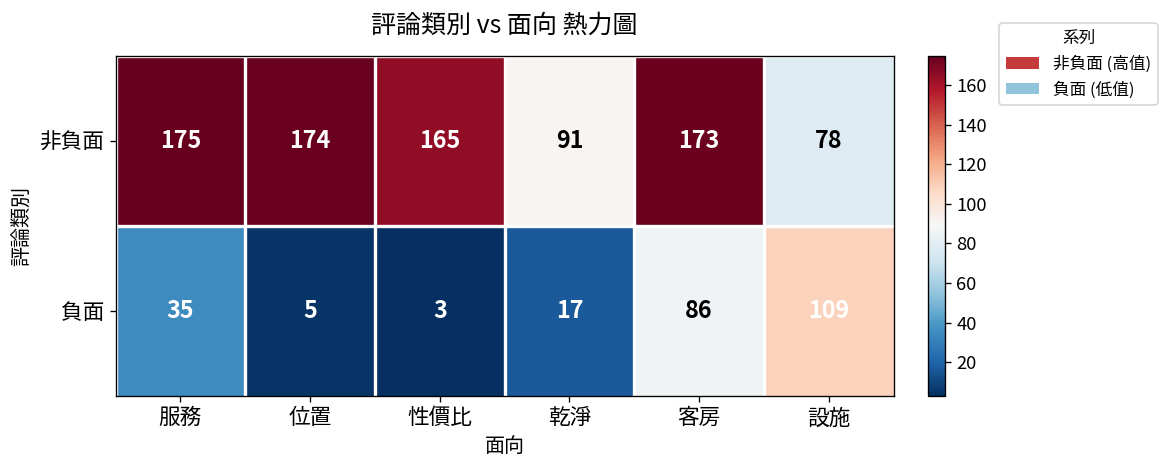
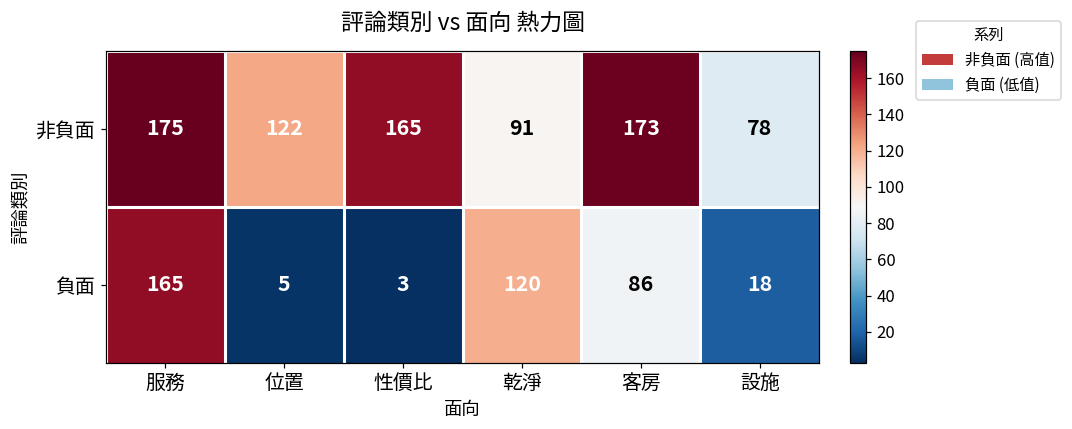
非負面, 位置: 174 -> 122
負面, 服務: 35 -> 165
負面, 乾淨: 17 -> 120
負面, 設施: 109 -> 18
